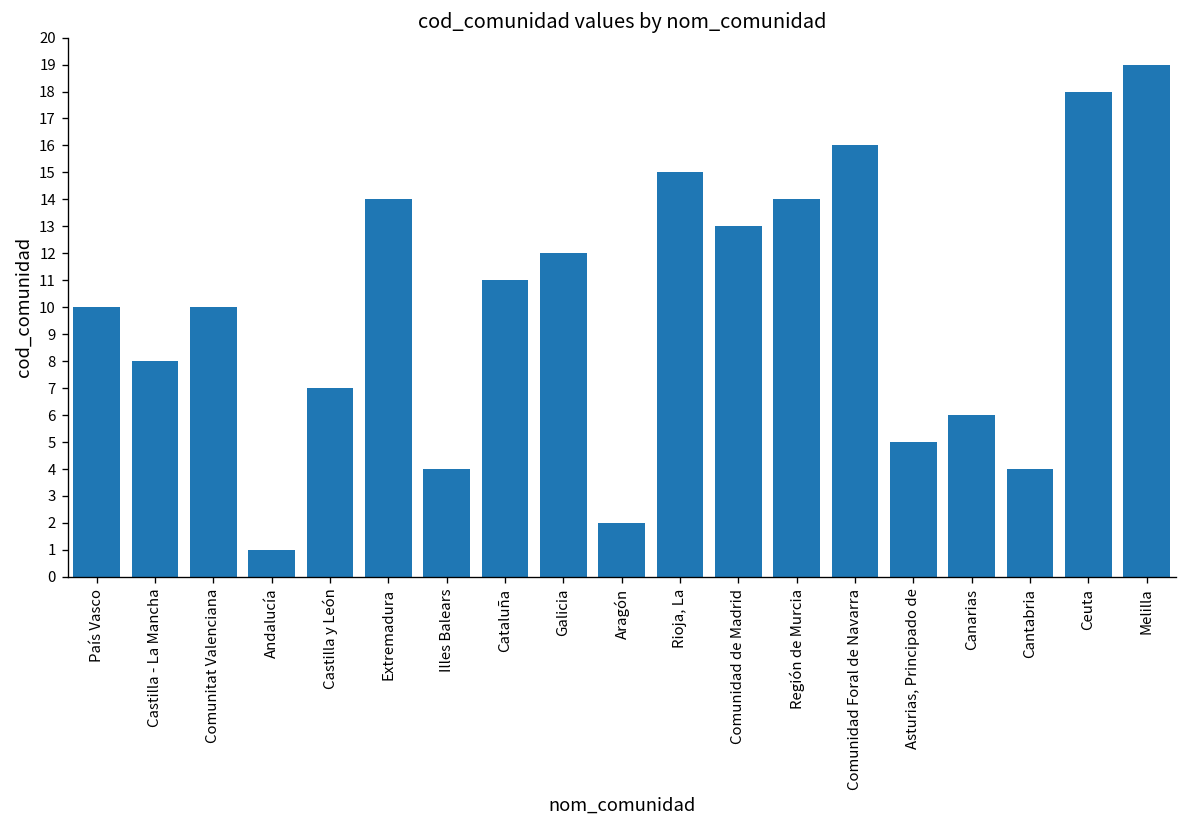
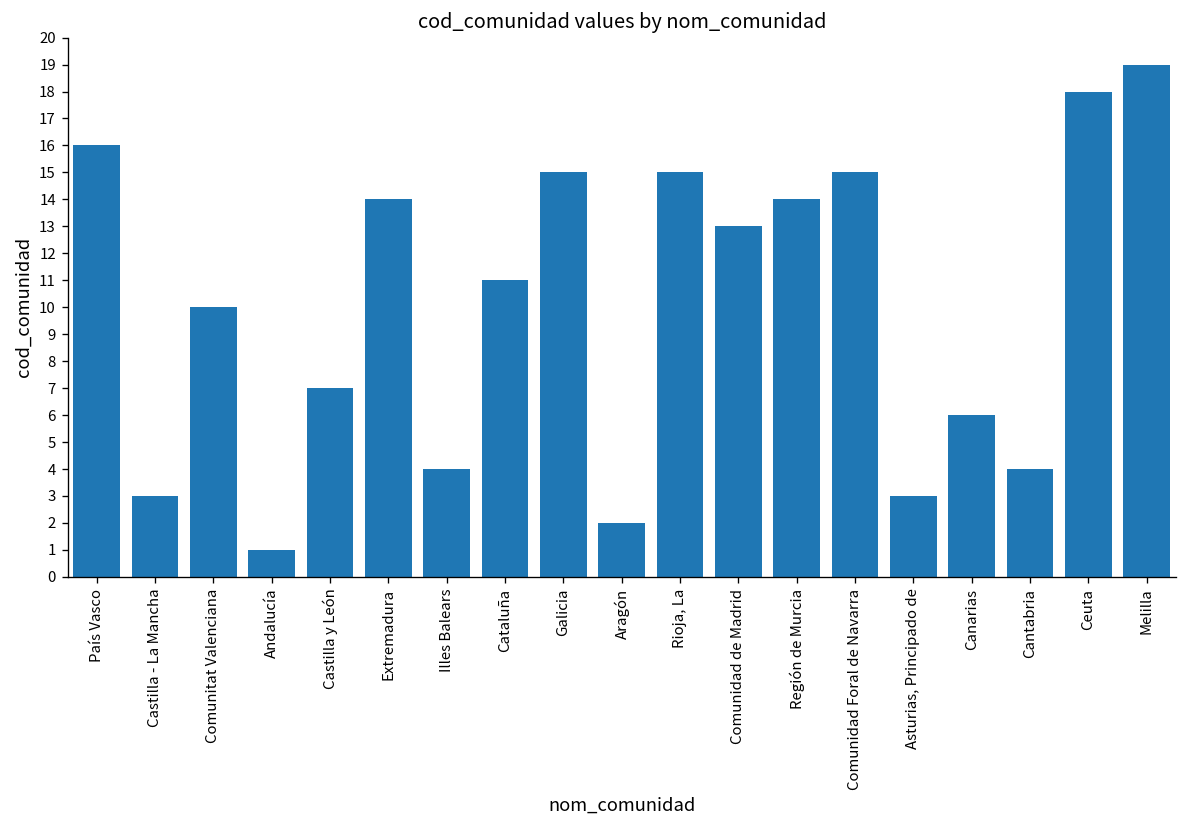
País Vasco: 10 -> 16
Castilla - La Mancha: 8 -> 3
Galicia: 12 -> 15
Comunidad Foral de Navarra: 16 -> 15
Asturias, Principado de: 5 -> 3
